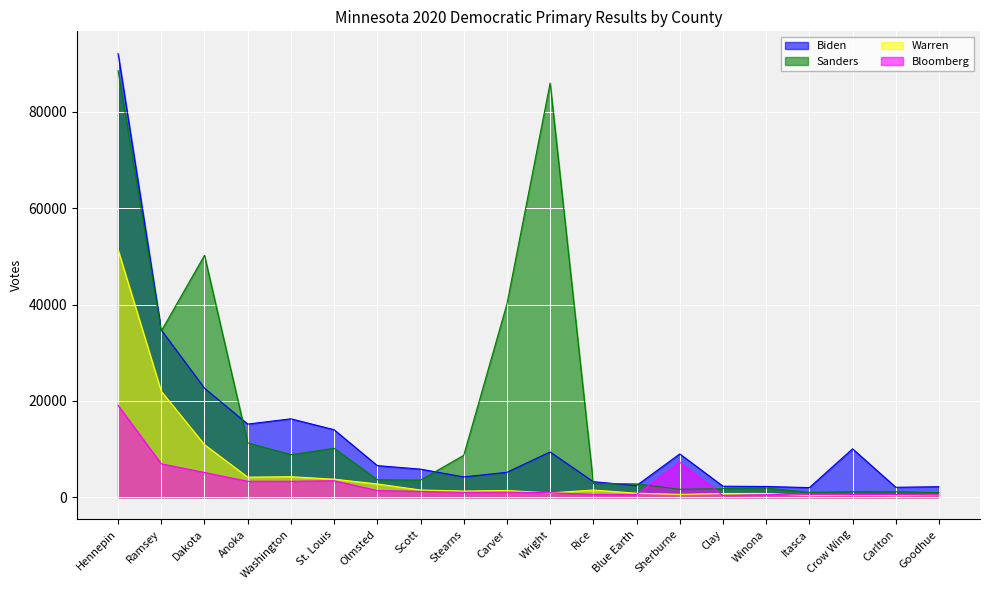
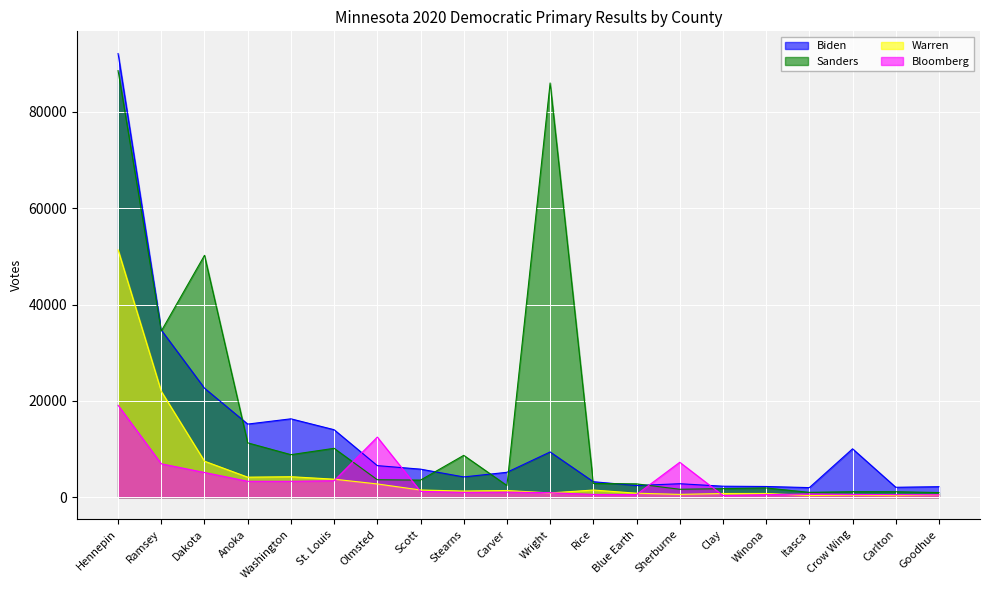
Warren, Dakota: 11000 -> 7000
Bloomberg, Olmsted: 1000 -> 12000
Sanders, Carver: 40000 -> 2000
Biden, Sherburne: 9000 -> 3000
